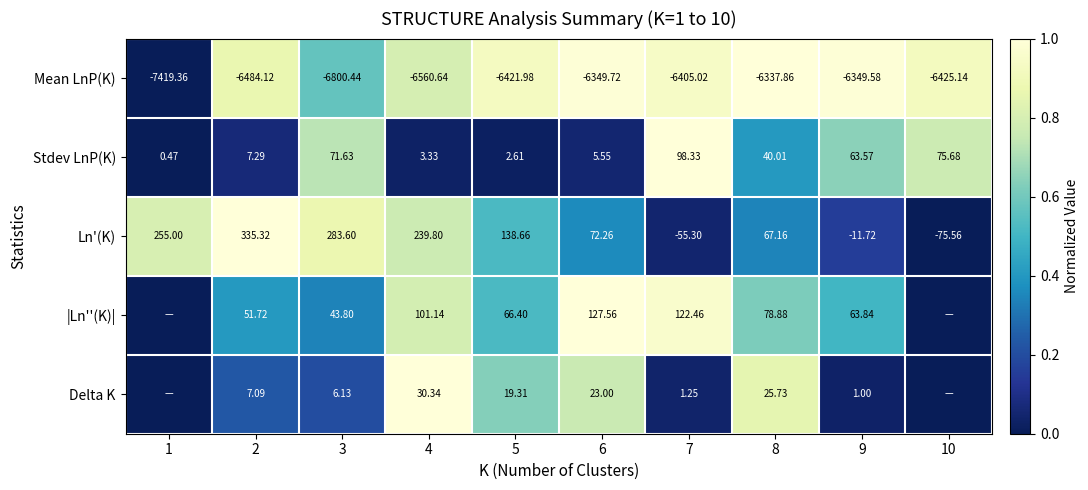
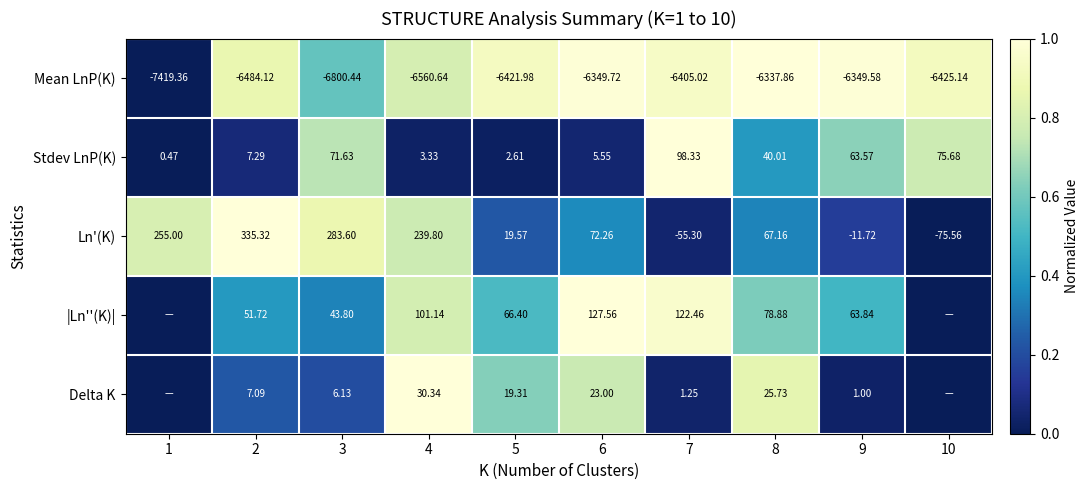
Ln'(K), 5: 138.66 -> 19.57
